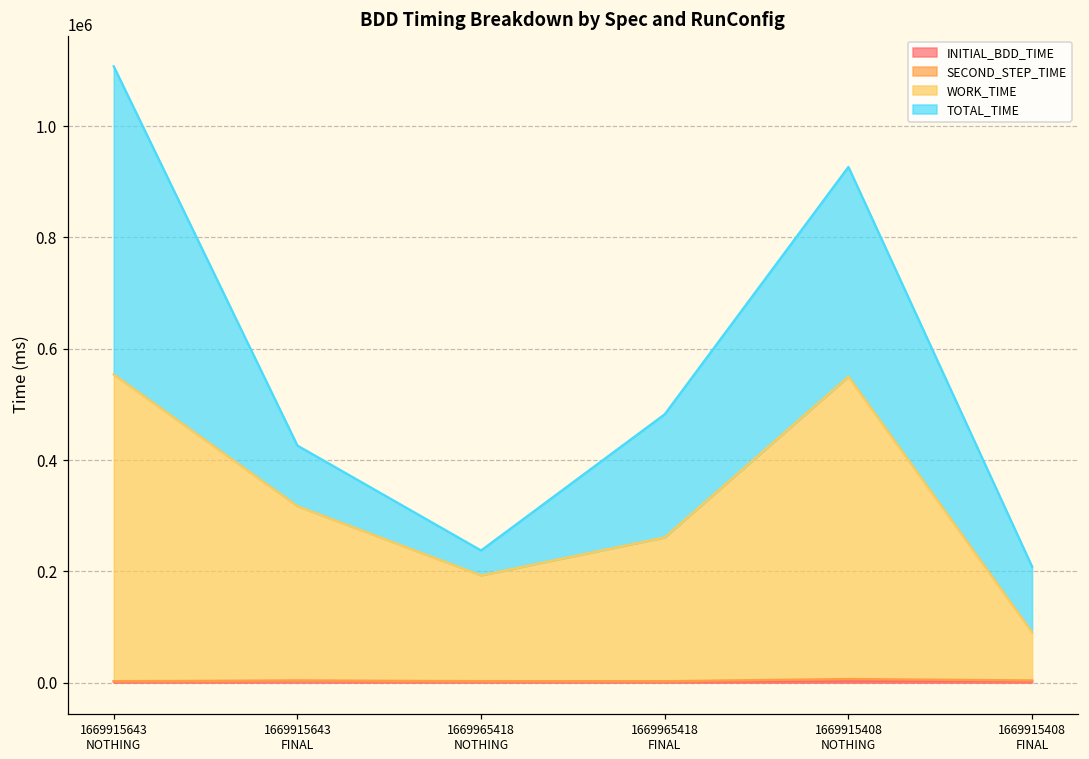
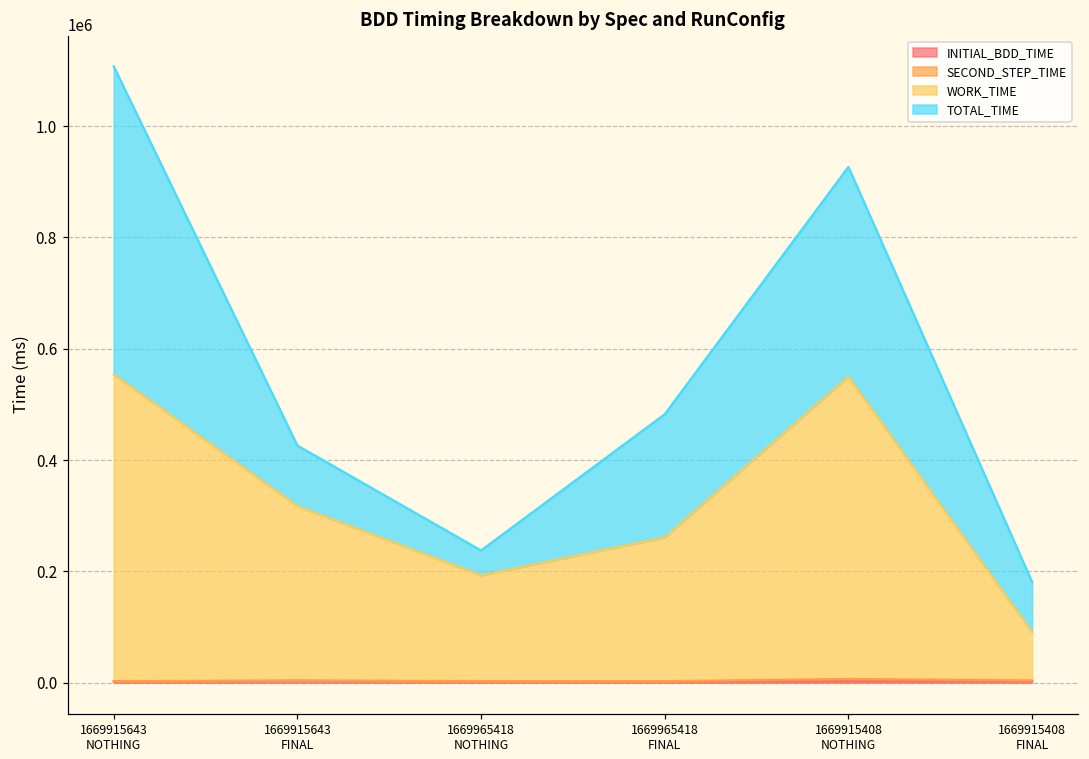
TOTAL_TIME, 1669915408 FINAL: 120000 -> 90000
